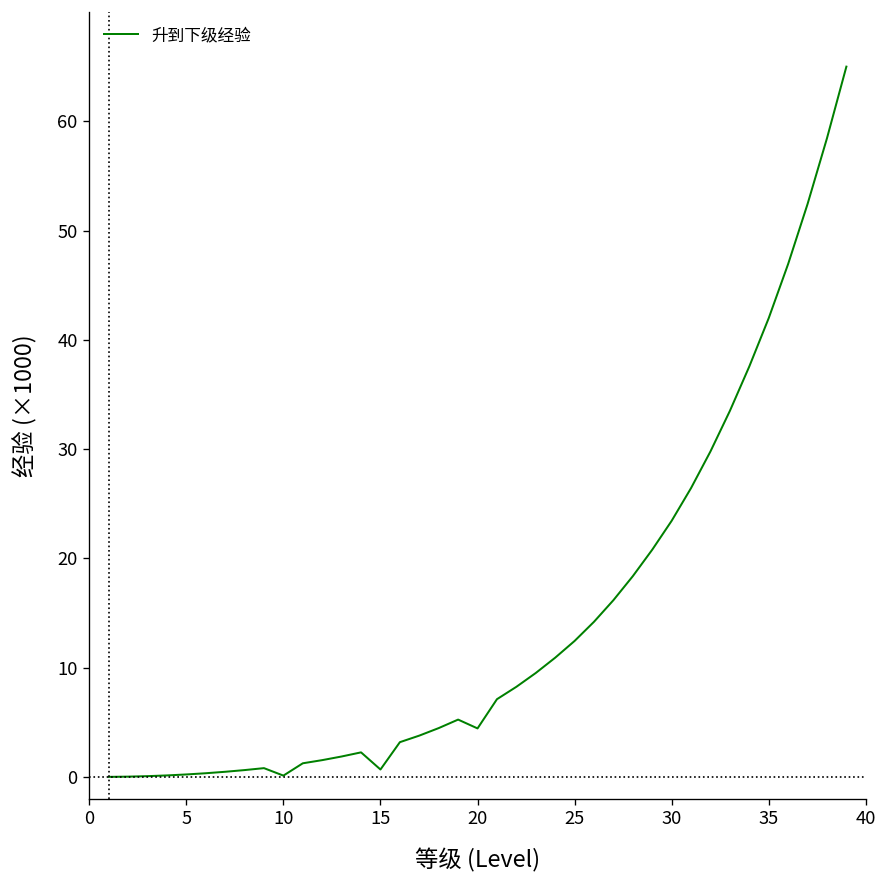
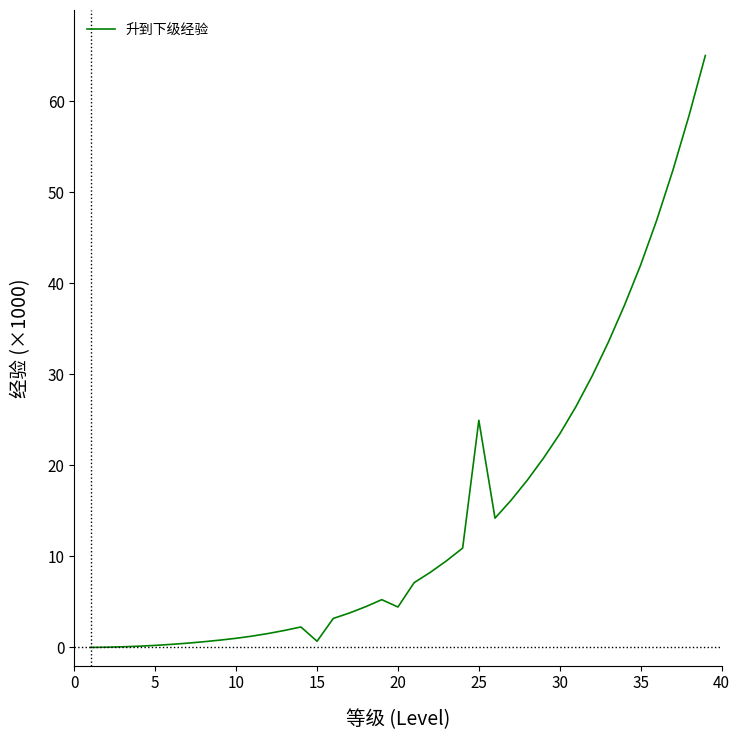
10: 0 -> 1
25: 12 -> 25
